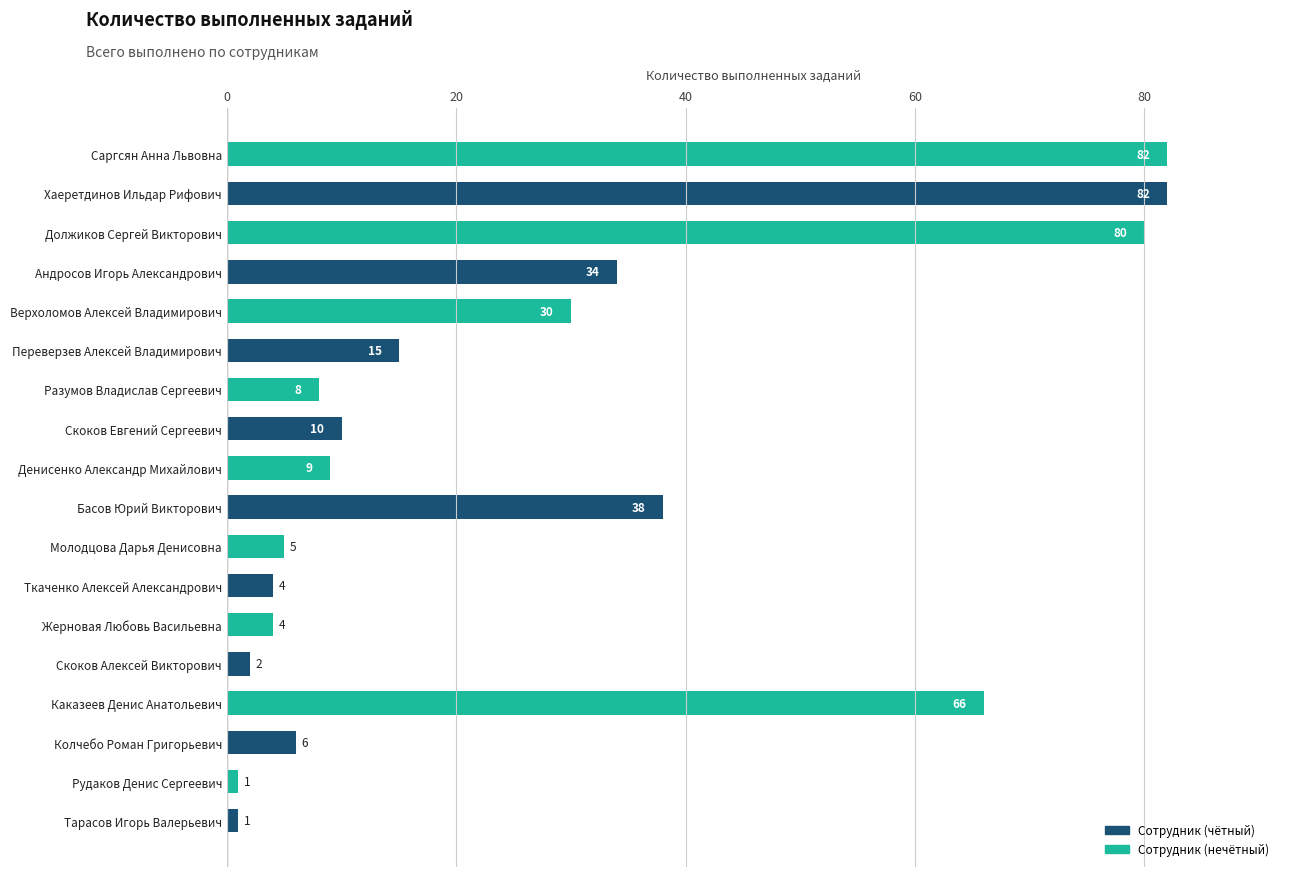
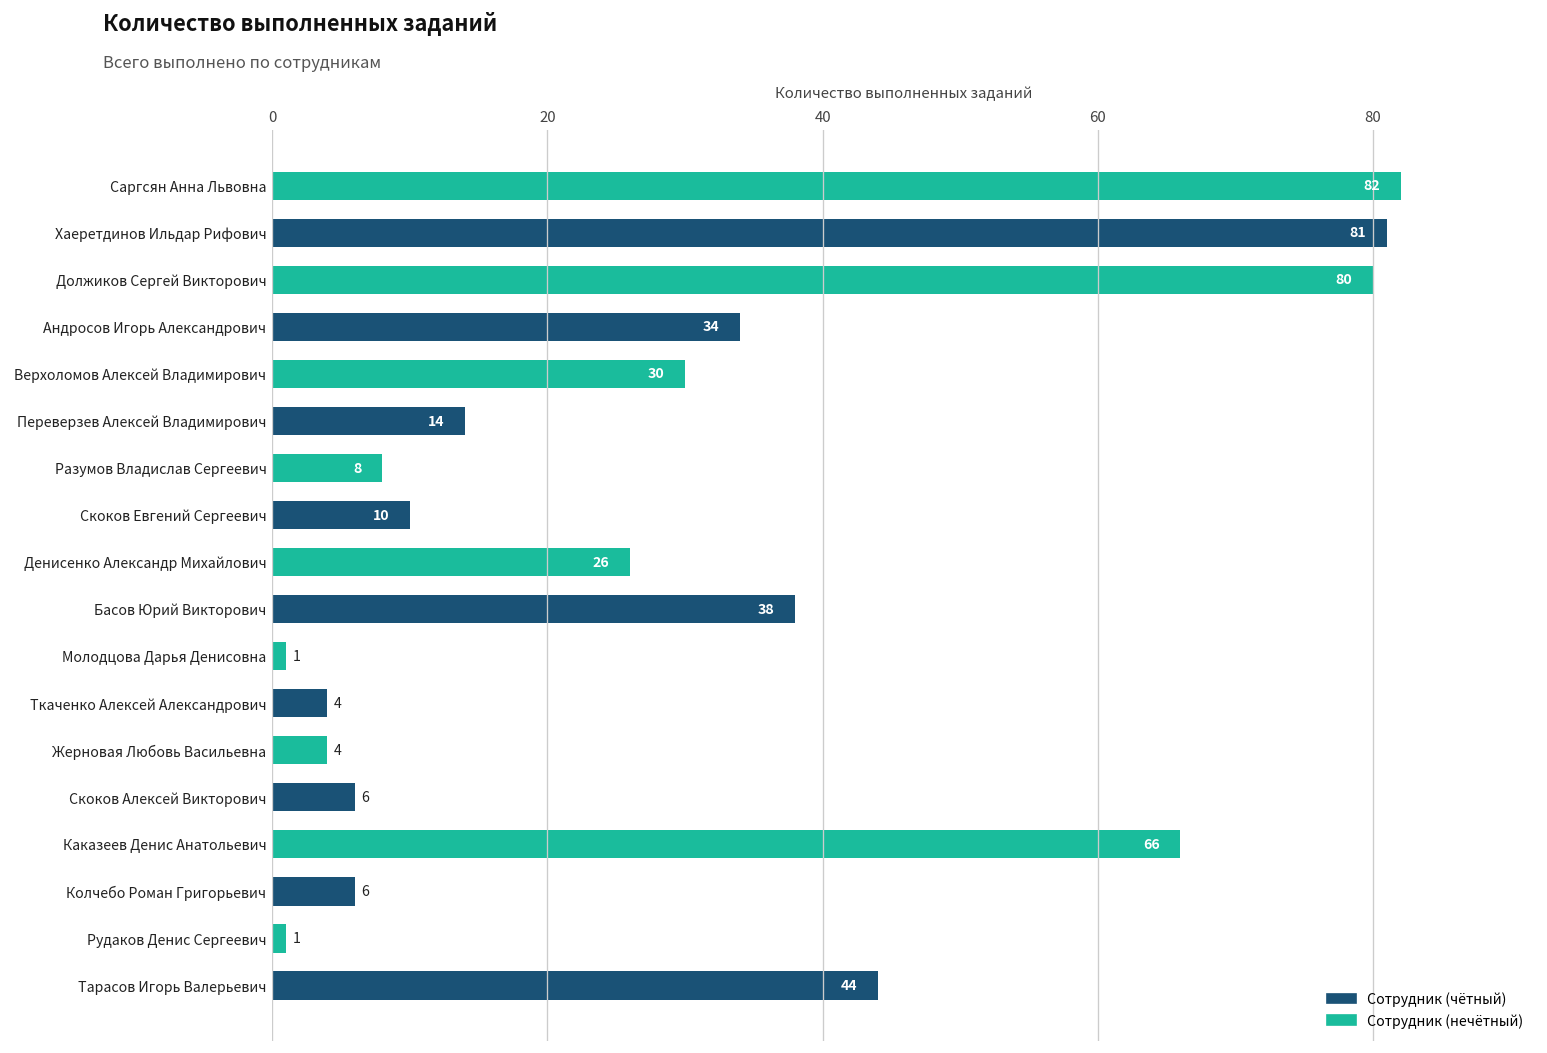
Хаеретдинов Ильдар Рифович: 82 -> 81
Переверзев Алексей Владимирович: 15 -> 14
Денисенко Александр Михайлович: 9 -> 26
Молодцова Дарья Денисовна: 5 -> 1
Скоков Алексей Викторович: 2 -> 6
Тарасов Игорь Валерьевич: 1 -> 44
